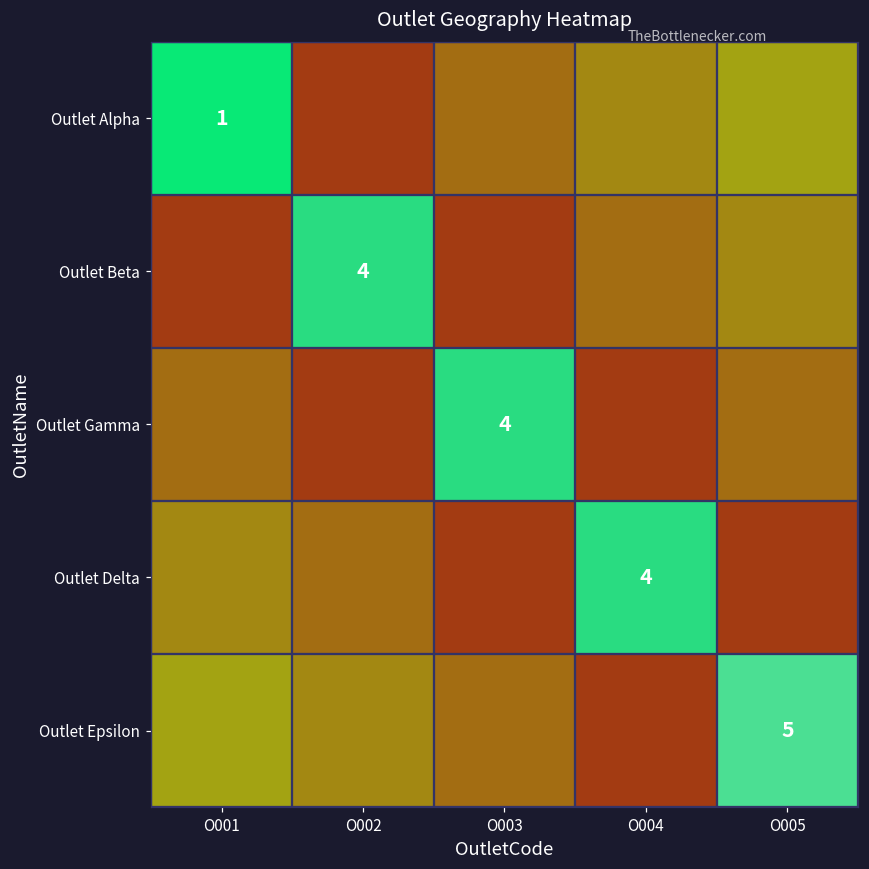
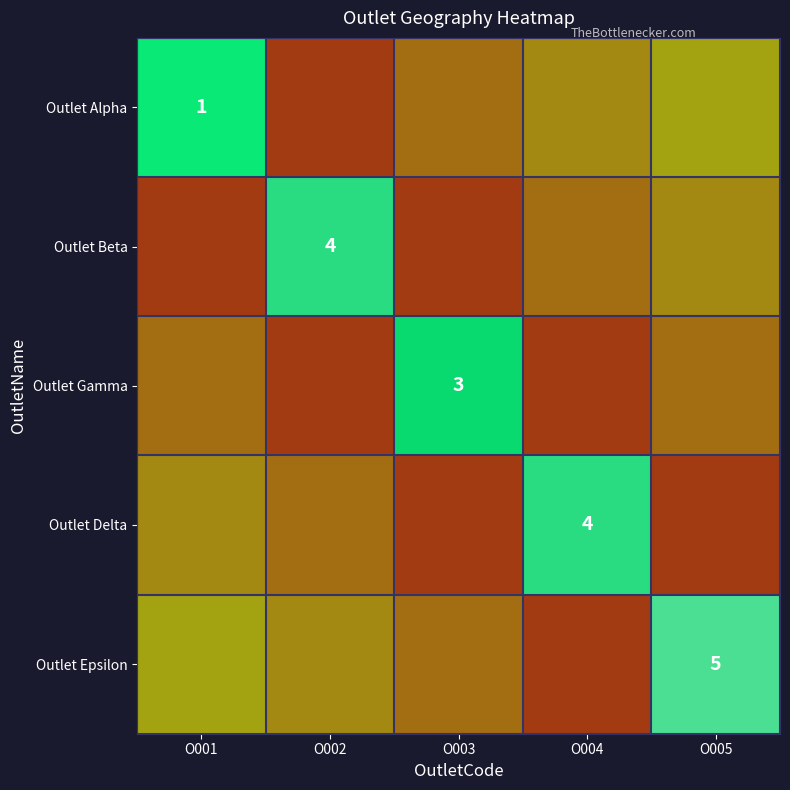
Outlet Gamma, O003: 4 -> 3
